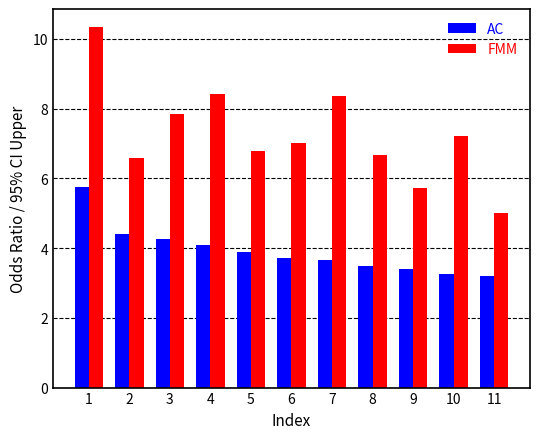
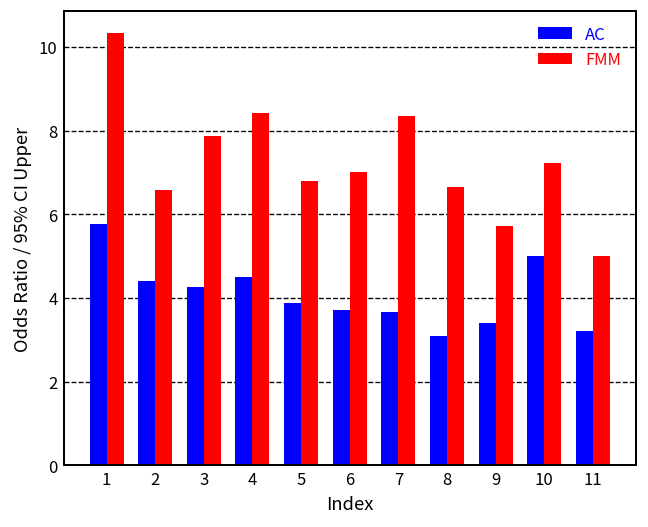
AC, 4: 4.1 -> 4.5
AC, 8: 3.5 -> 3.1
AC, 10: 3.3 -> 5.0
